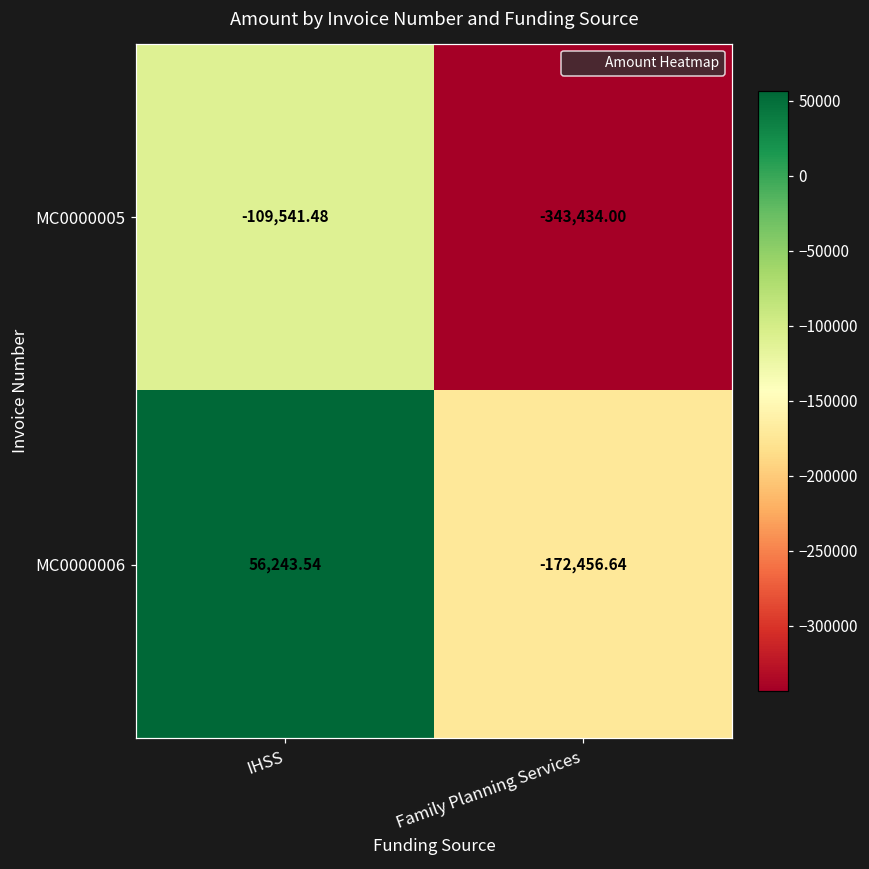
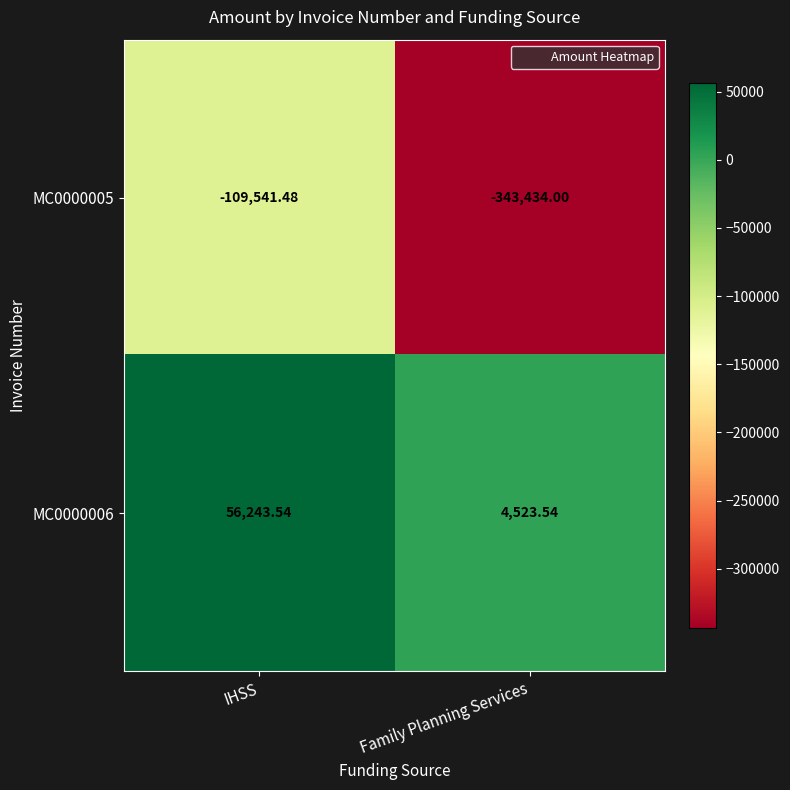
MC0000006, Family Planning Services: -172,456.64 -> 4,523.54
